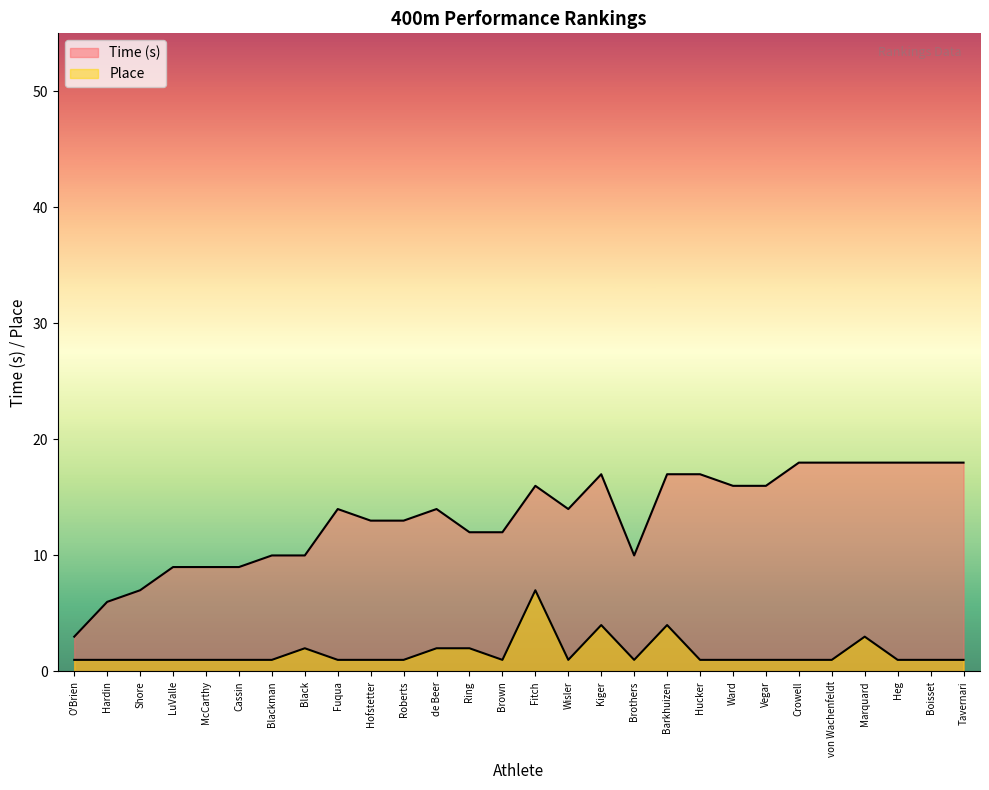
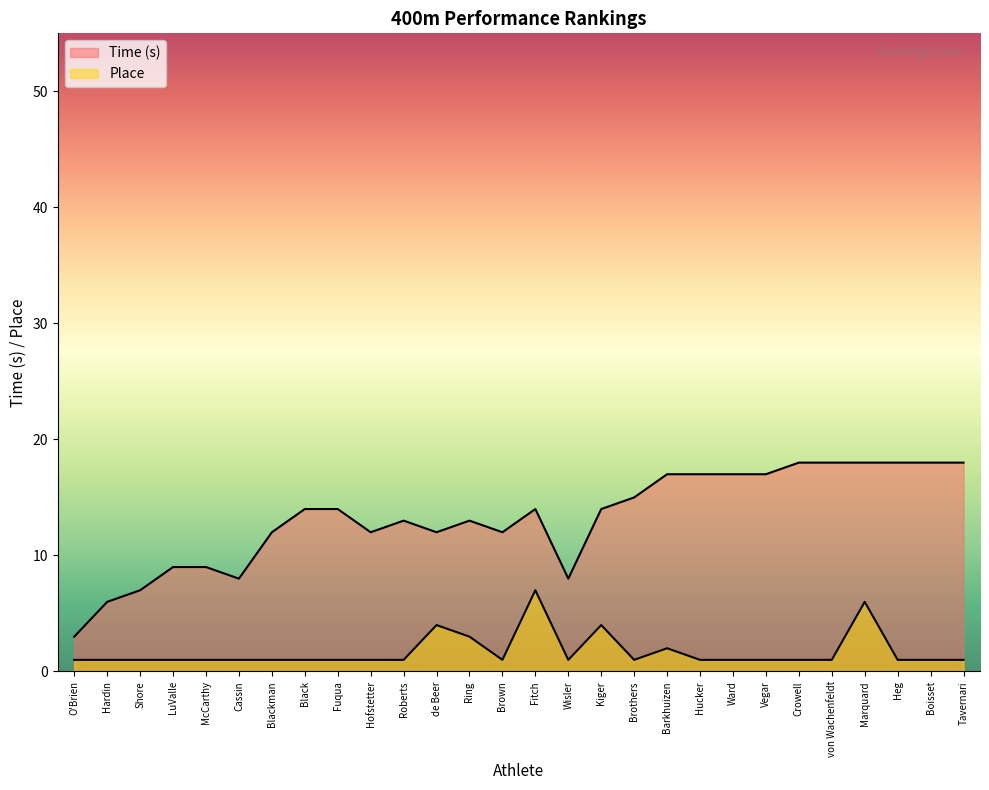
Time (s), Cassin: 9.0 -> 8.0
Time (s), Blackman: 10.0 -> 12.0
Time (s), Black: 10.0 -> 14.0
Place, Black: 2 -> 1
Time (s), Hofstetter: 13.0 -> 12.0
Time (s), de Beer: 14.0 -> 12.0
Place, de Beer: 2 -> 4
Time (s), Ring: 12.0 -> 13.0
Place, Ring: 2 -> 3
Time (s), Fitch: 16.0 -> 14.0
Time (s), Wisler: 14.0 -> 8.0
Time (s), Kiger: 17.0 -> 14.0
Time (s), Brothers: 10.0 -> 15.0
Place, Barkhuizen: 4 -> 2
Time (s), Ward: 16.0 -> 17.0
Time (s), Vegar: 16.0 -> 17.0
Place, Marquard: 3 -> 6
